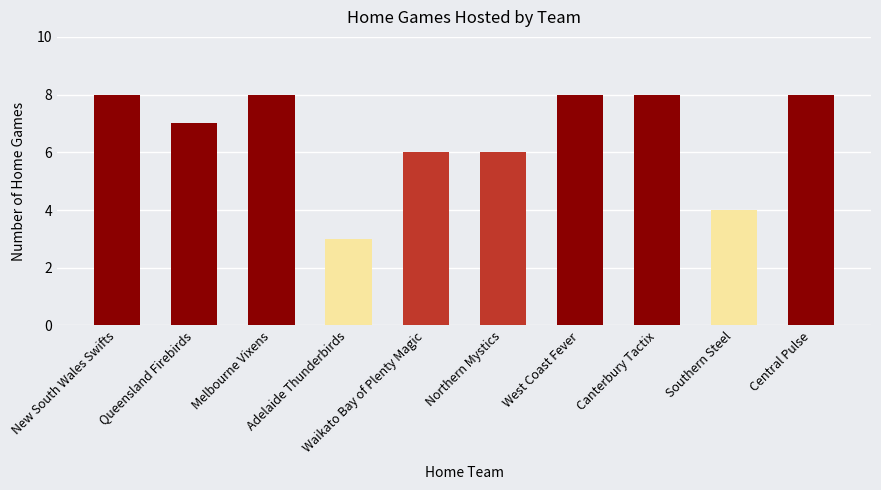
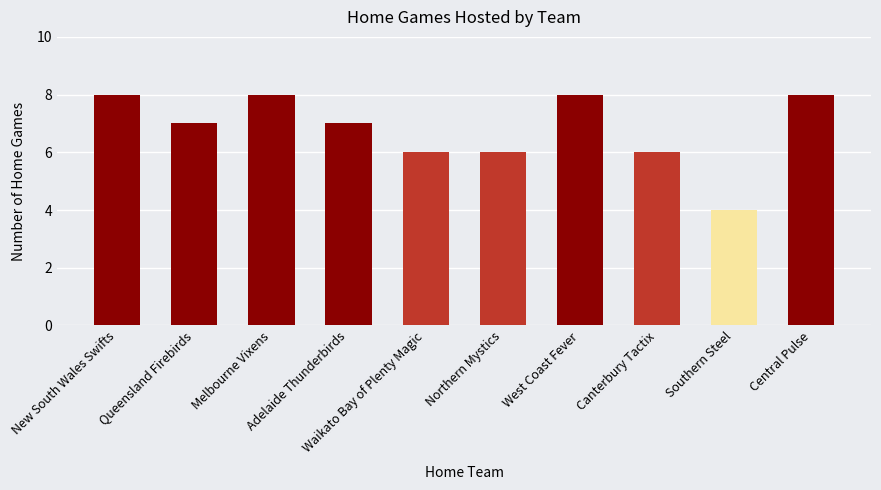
Adelaide Thunderbirds: 3 -> 7
Canterbury Tactix: 8 -> 6
